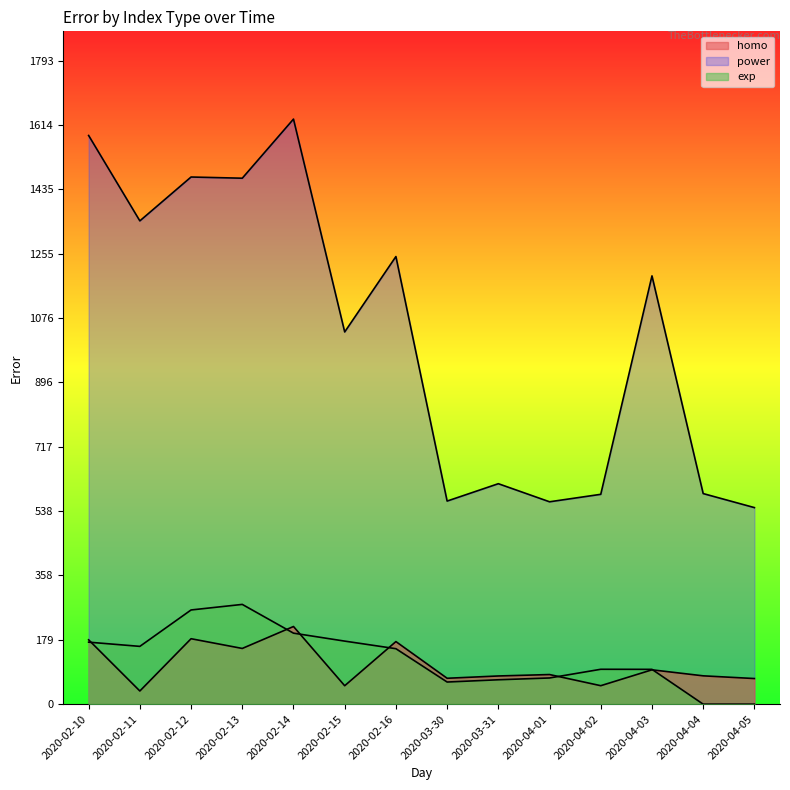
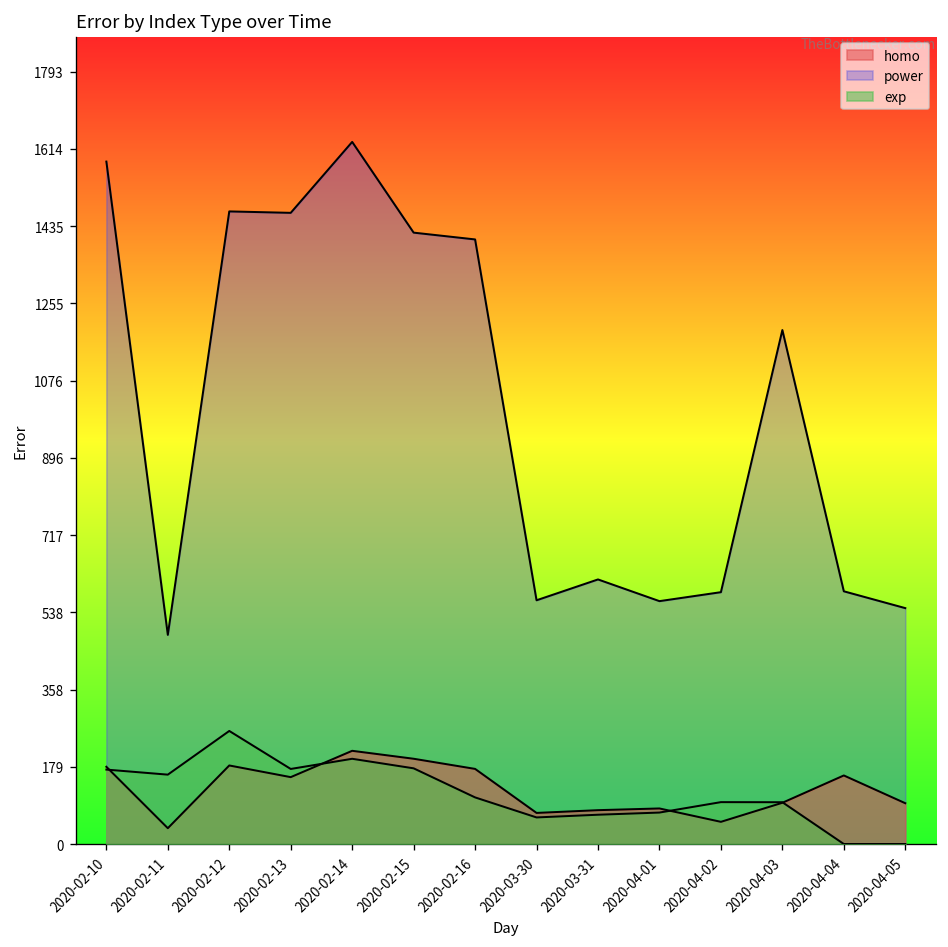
power, 2020-02-11: 1350 -> 490
exp, 2020-02-13: 280 -> 170
homo, 2020-02-15: 50 -> 200
power, 2020-02-15: 1040 -> 1420
power, 2020-02-16: 1250 -> 1400
exp, 2020-02-16: 150 -> 110
homo, 2020-04-04: 80 -> 160
homo, 2020-04-05: 70 -> 90
